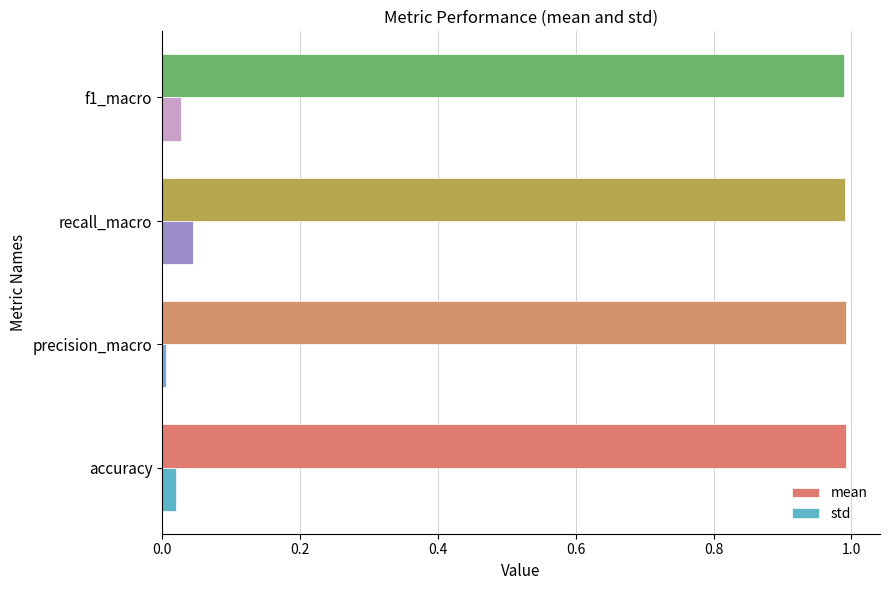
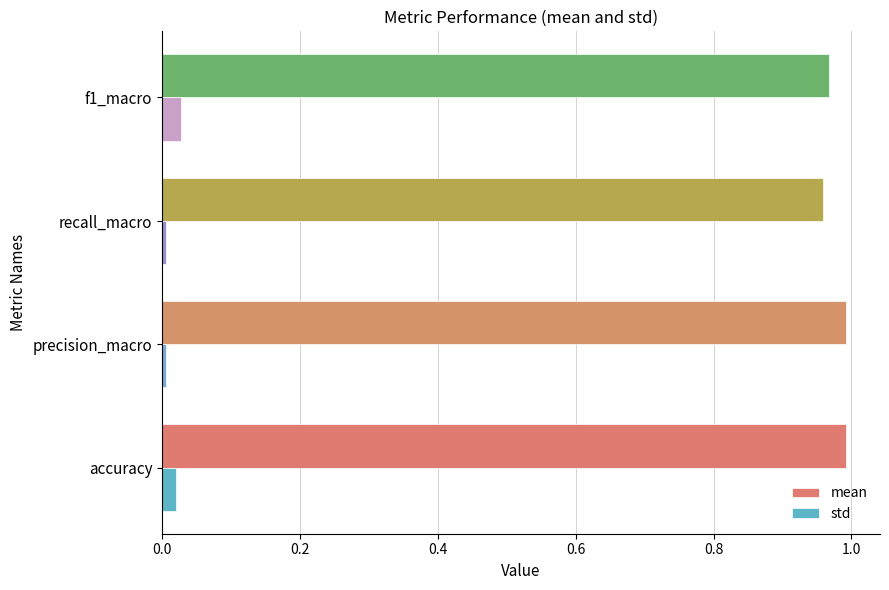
mean, f1_macro: 0.99 -> 0.97
mean, recall_macro: 0.99 -> 0.96
std, recall_macro: 0.05 -> 0.01
